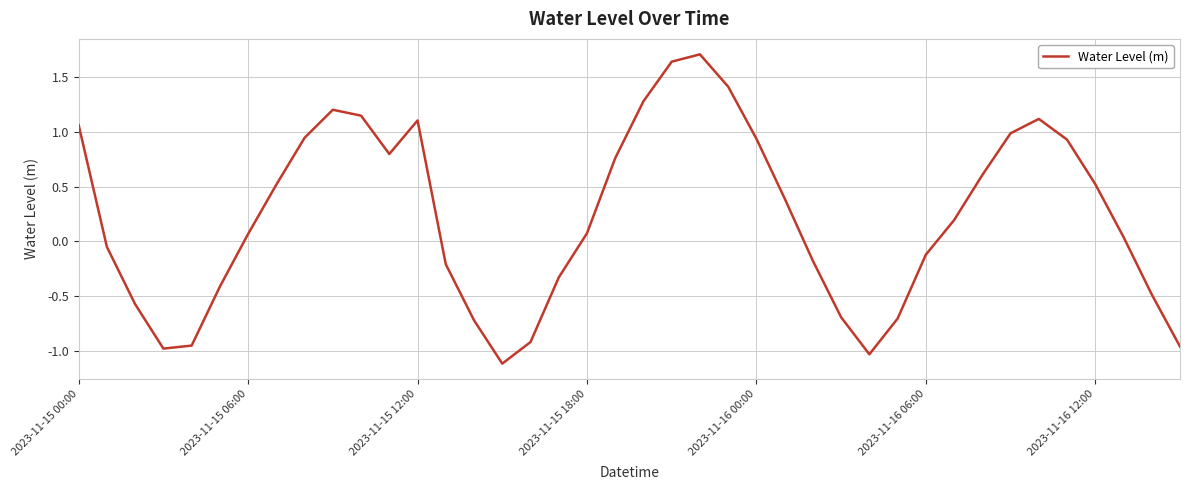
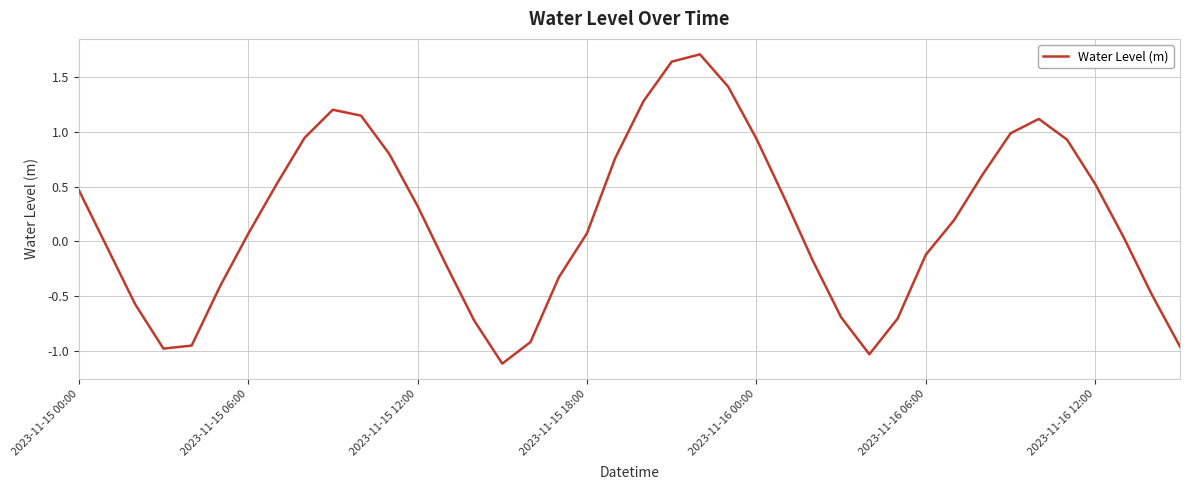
2023-11-15 00:00: 1.06 -> 0.47
2023-11-15 12:00: 1.10 -> 0.32
